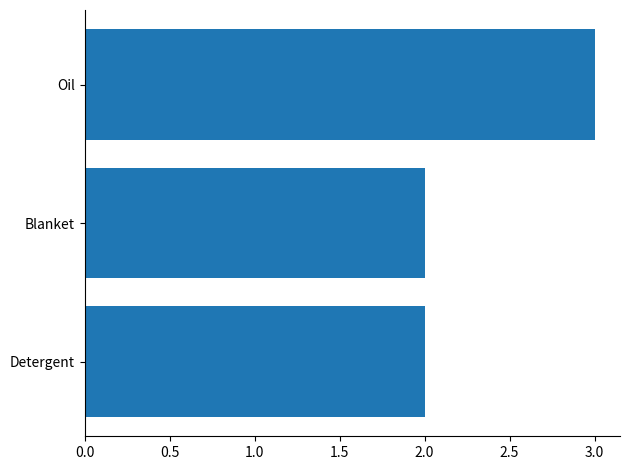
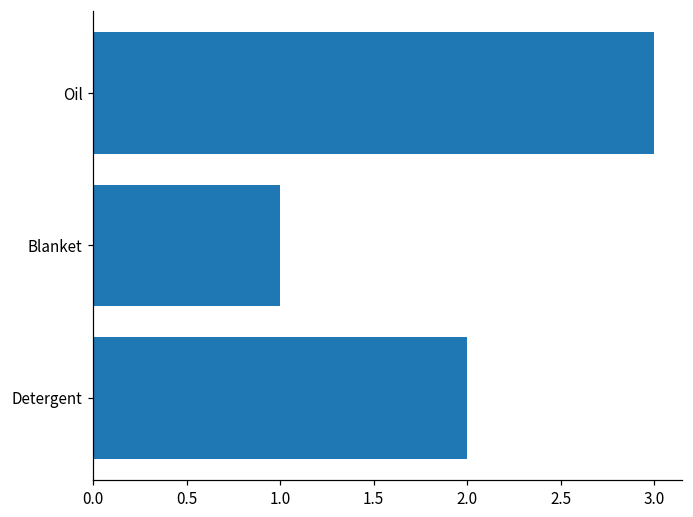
Blanket: 2 -> 1
